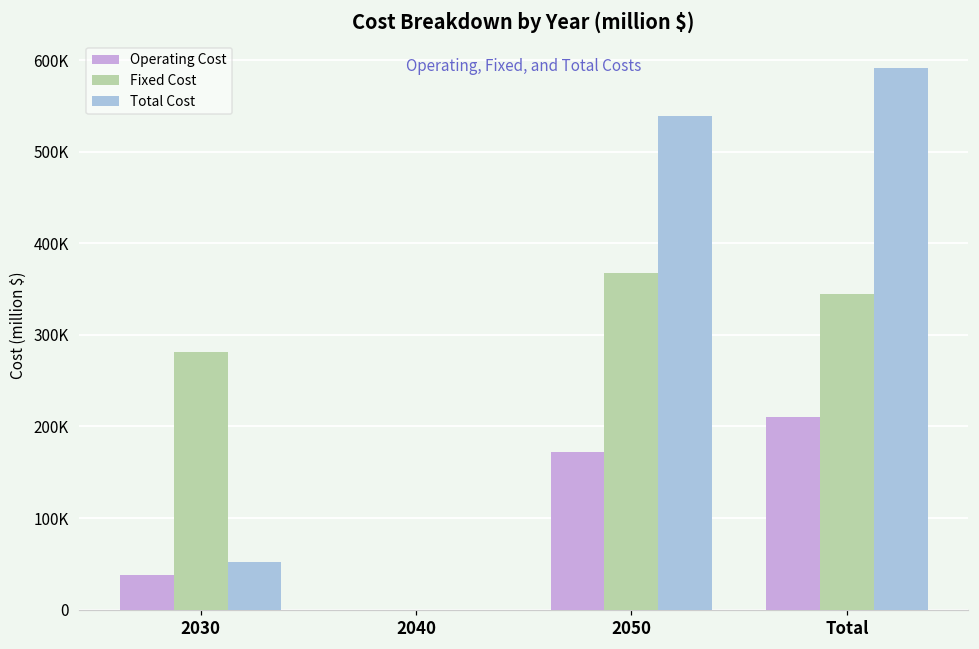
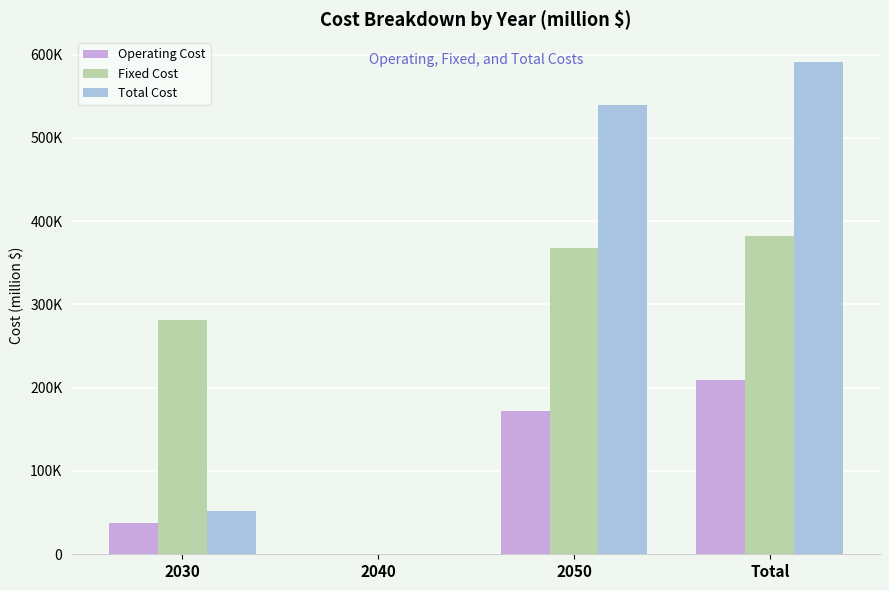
Fixed Cost, Total: 340000 -> 380000
